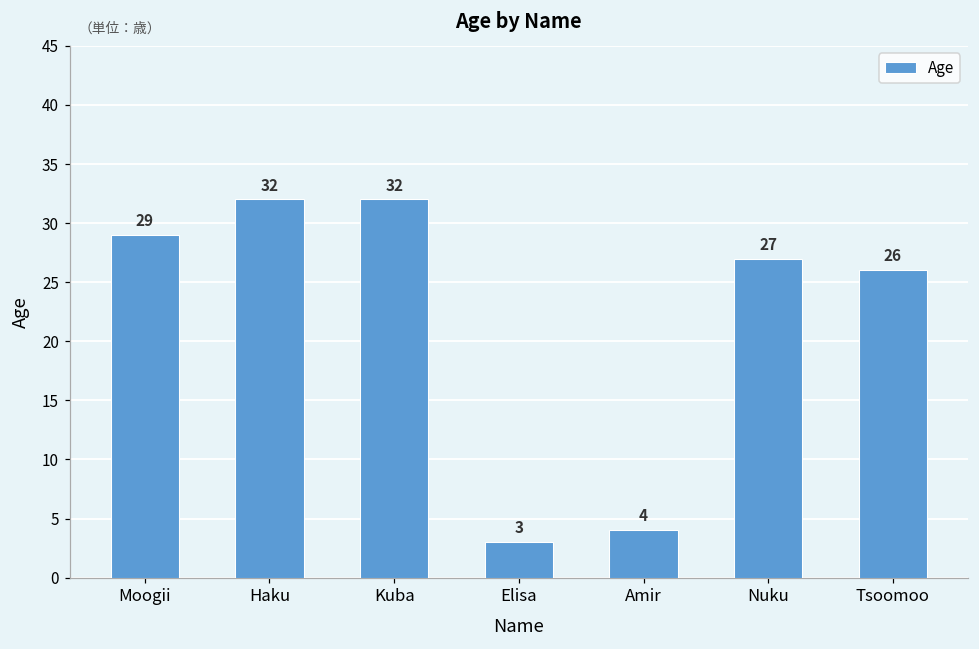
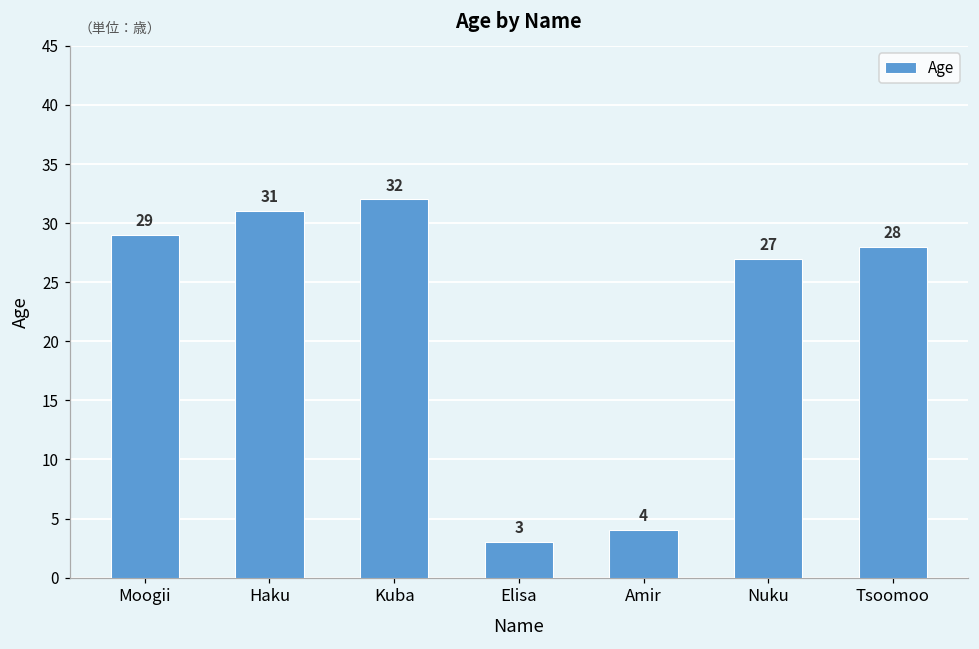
Haku: 32 -> 31
Tsoomoo: 26 -> 28
